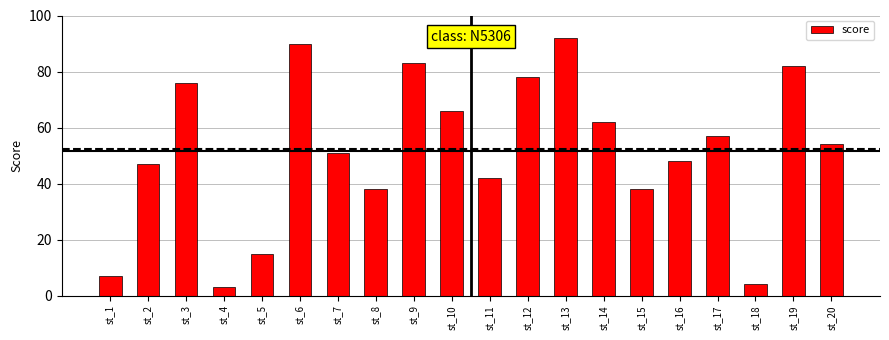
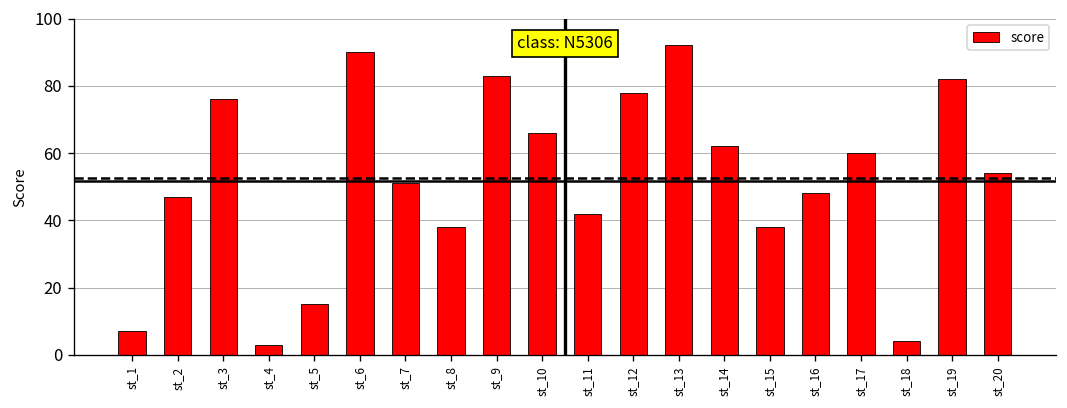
st_17: 57 -> 60
